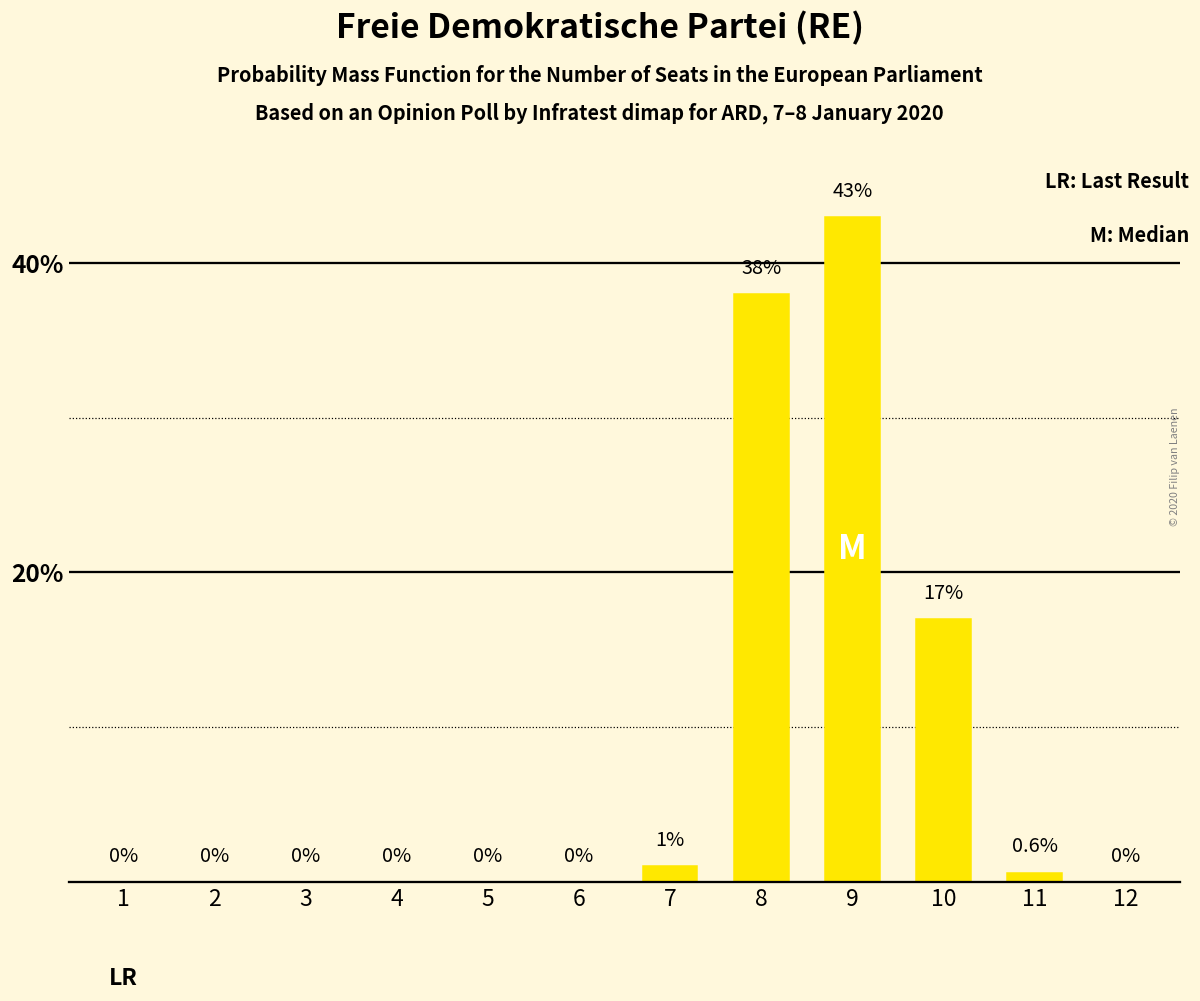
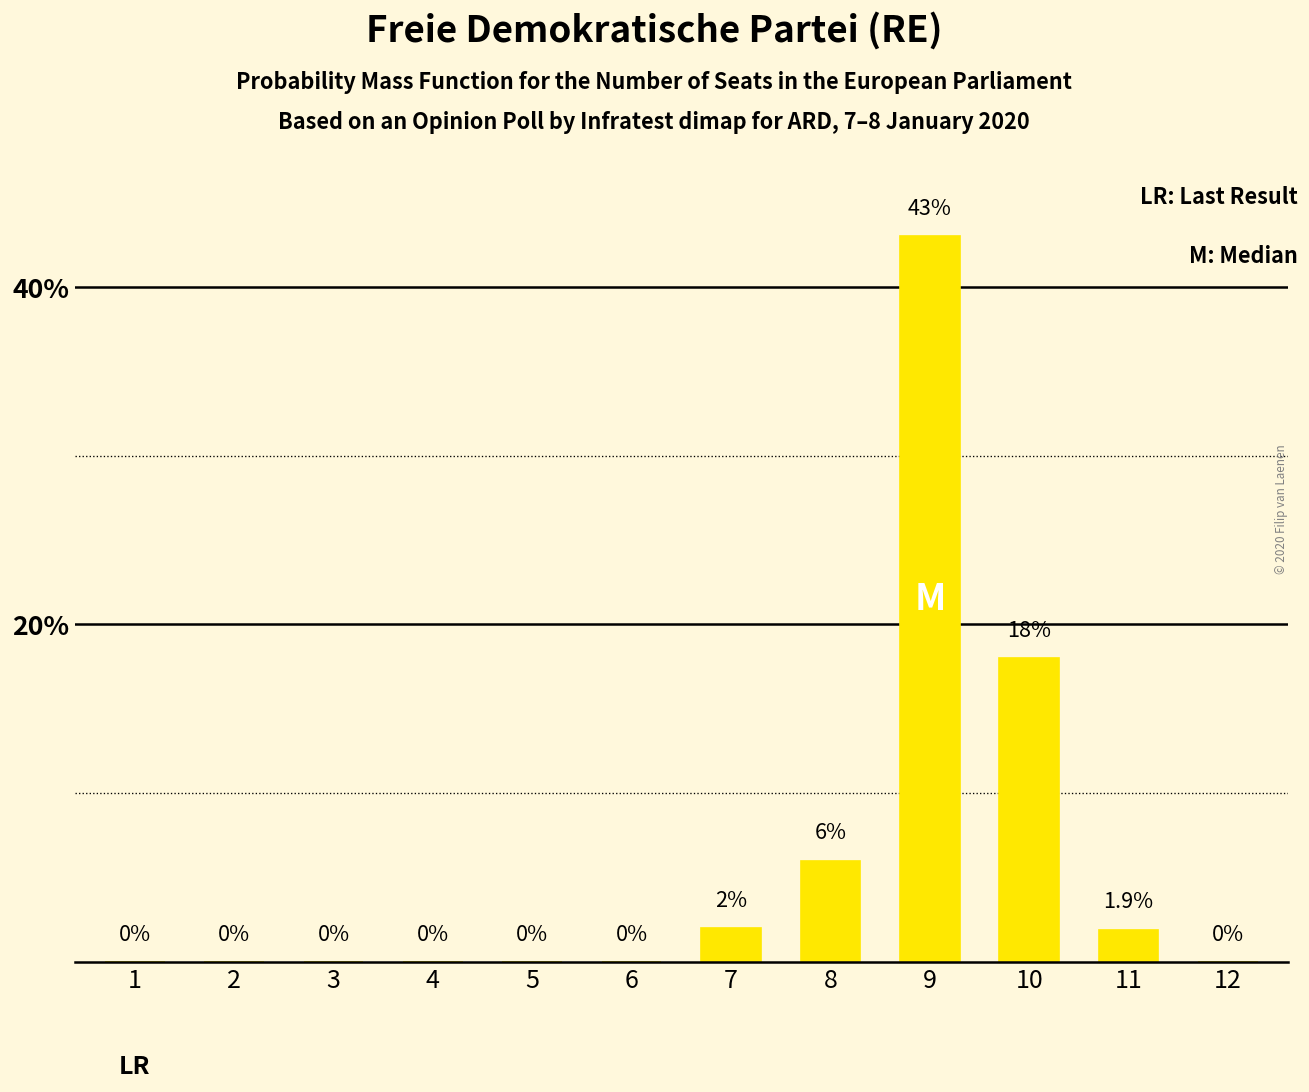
7: 1% -> 2%
8: 38% -> 6%
10: 17% -> 18%
11: 0.6% -> 1.9%
